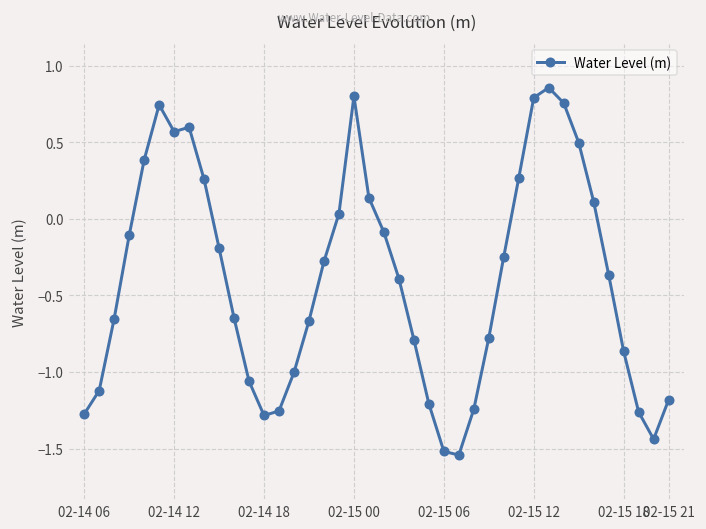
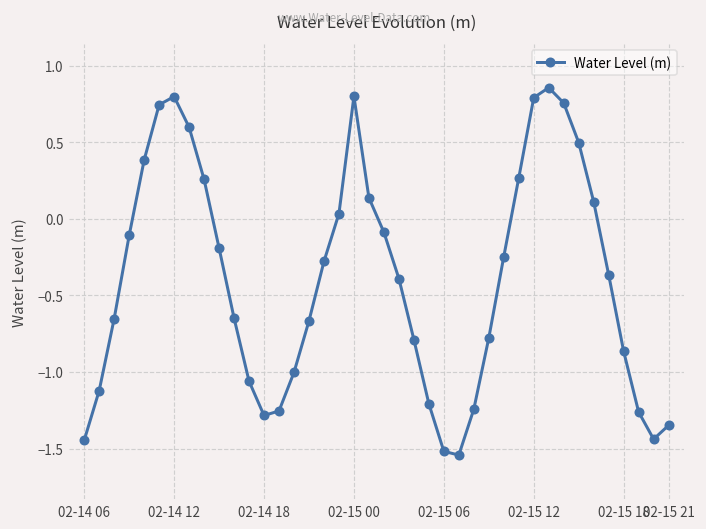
02-14 06: -1.27 -> -1.45
02-14 12: 0.57 -> 0.80
02-15 21: -1.18 -> -1.35
